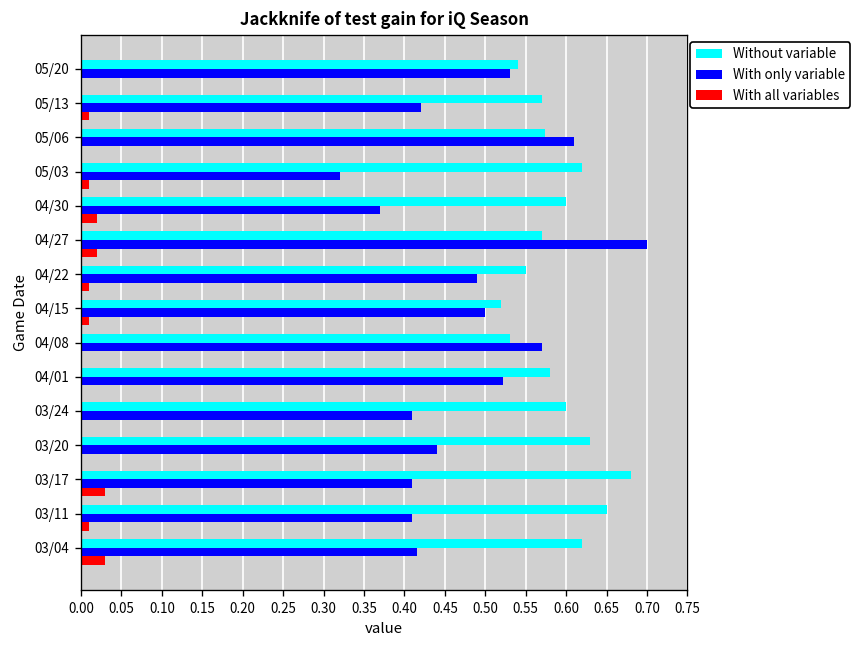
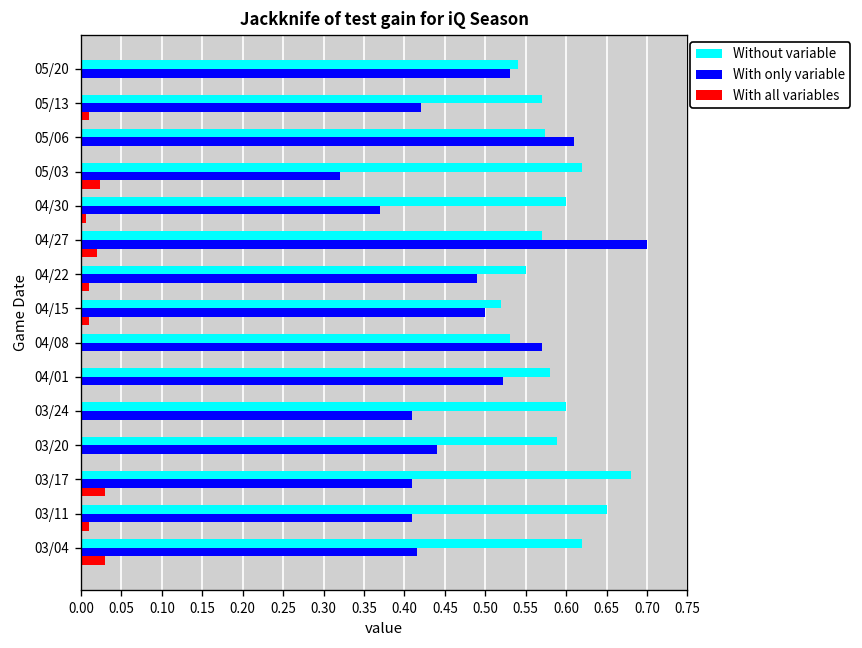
With all variables, 05/03: 0.01 -> 0.02
With all variables, 04/30: 0.02 -> 0.01
Without variable, 03/20: 0.63 -> 0.59
